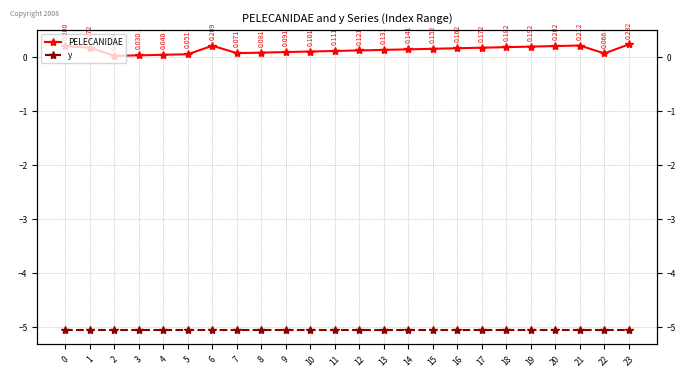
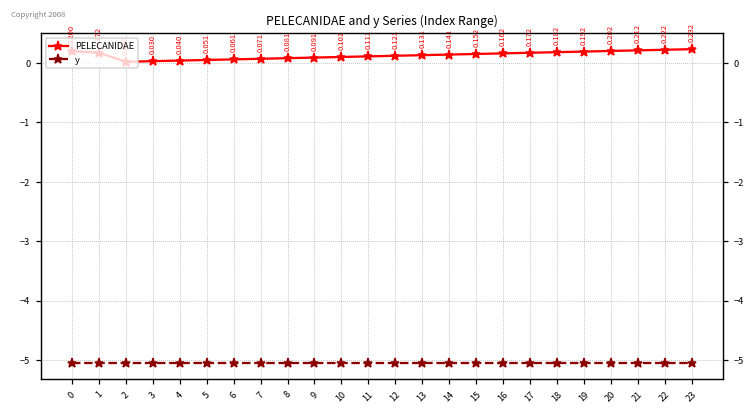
PELECANIDAE, 6: 0.209 -> 0.061
PELECANIDAE, 22: 0.066 -> 0.222
